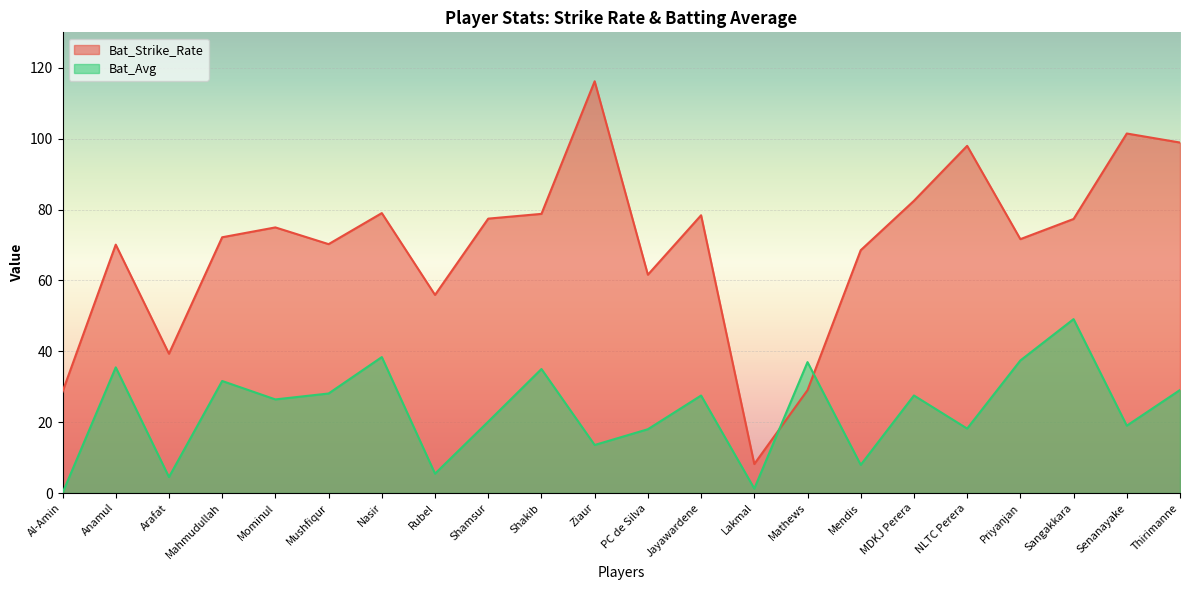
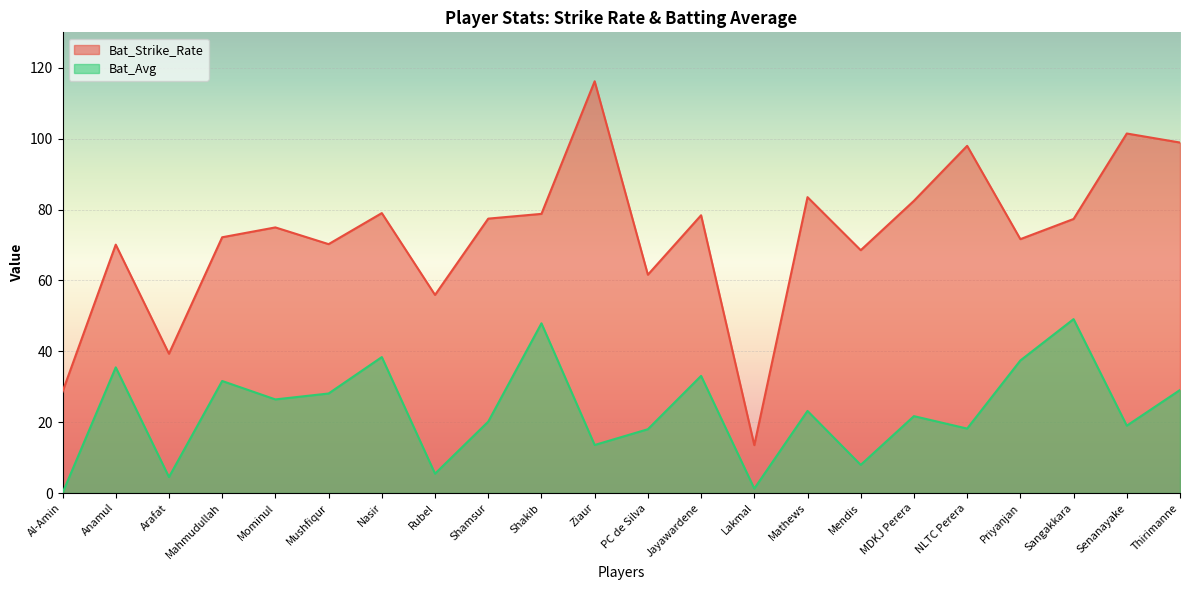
Bat_Avg, Shakib: 35 -> 48
Bat_Avg, Jayawardene: 28 -> 33
Bat_Strike_Rate, Lakmal: 8 -> 14
Bat_Strike_Rate, Mathews: 29 -> 83
Bat_Avg, Mathews: 37 -> 23
Bat_Avg, MDKJ Perera: 28 -> 22
